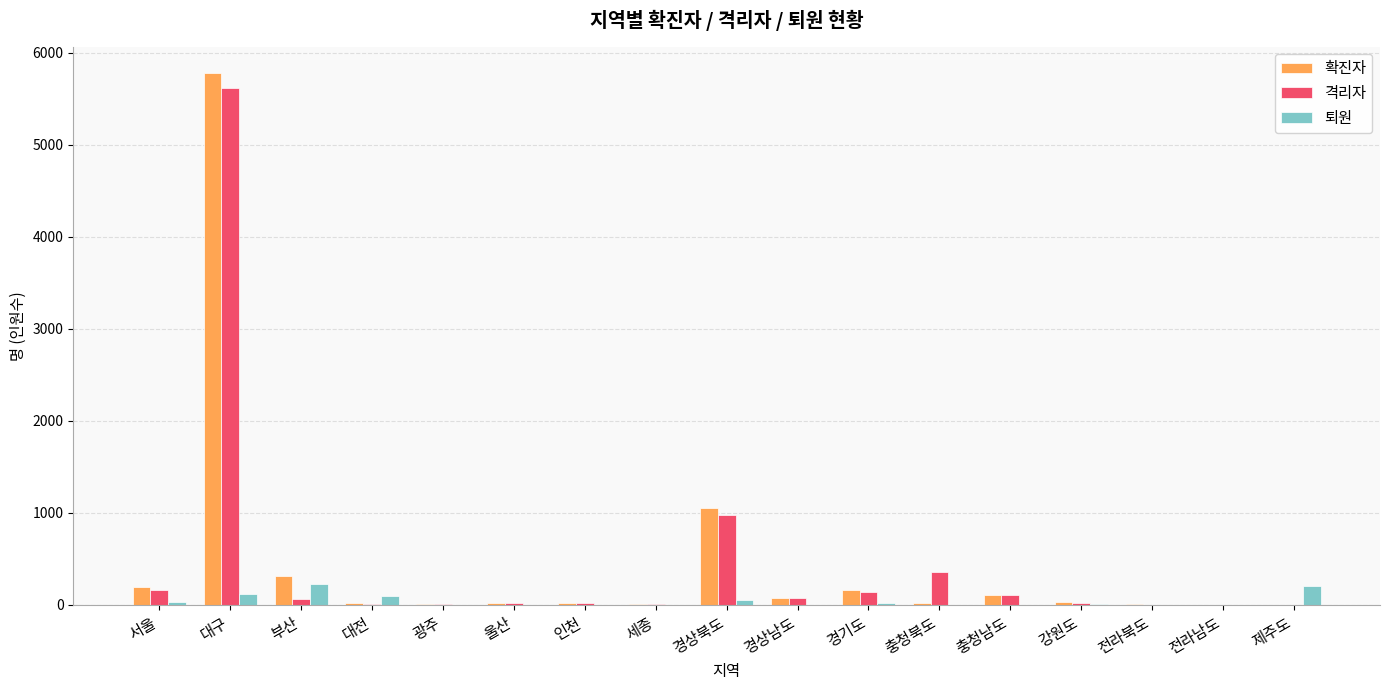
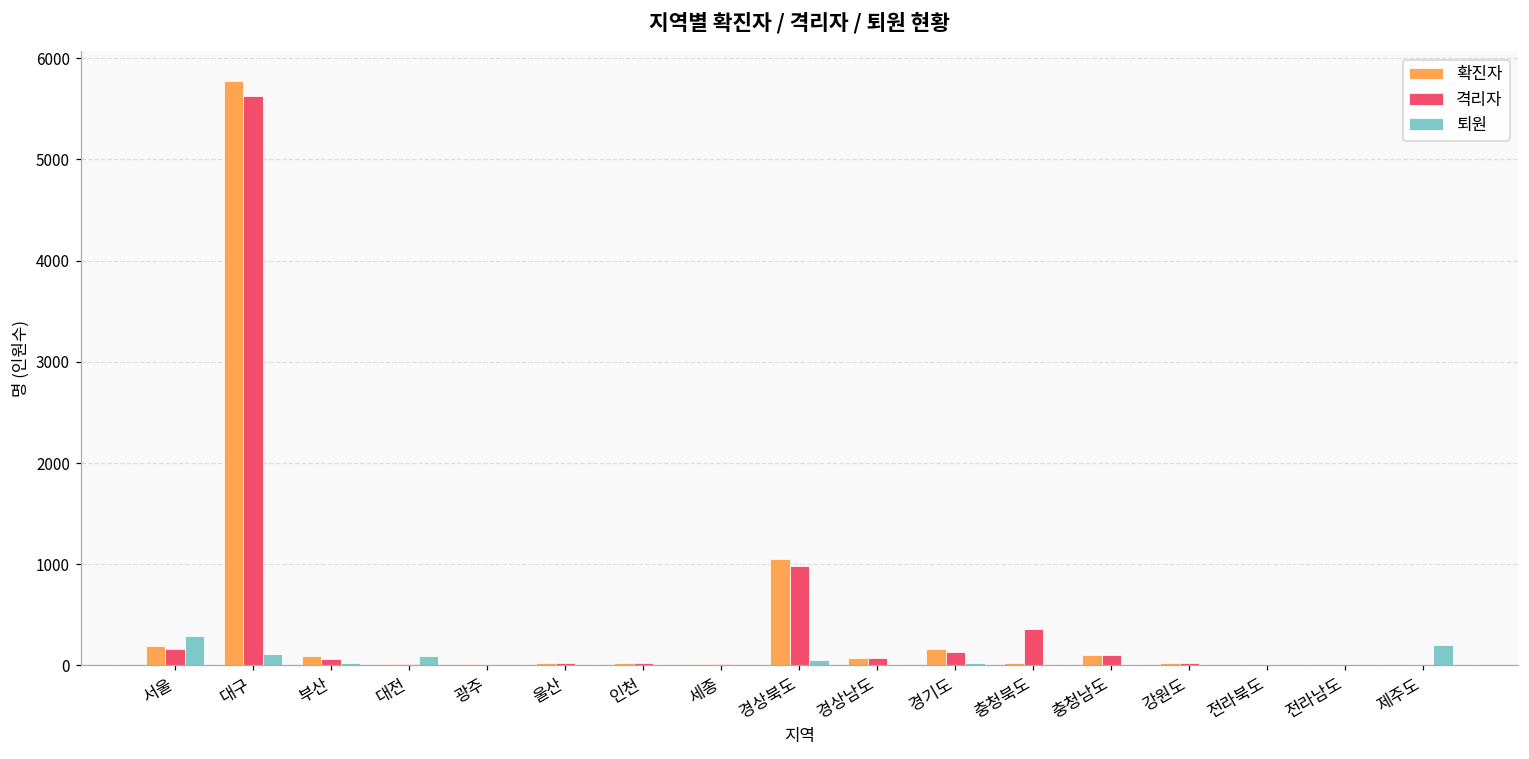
퇴원, 서울: 0 -> 300
확진자, 부산: 300 -> 100
퇴원, 부산: 200 -> 0
